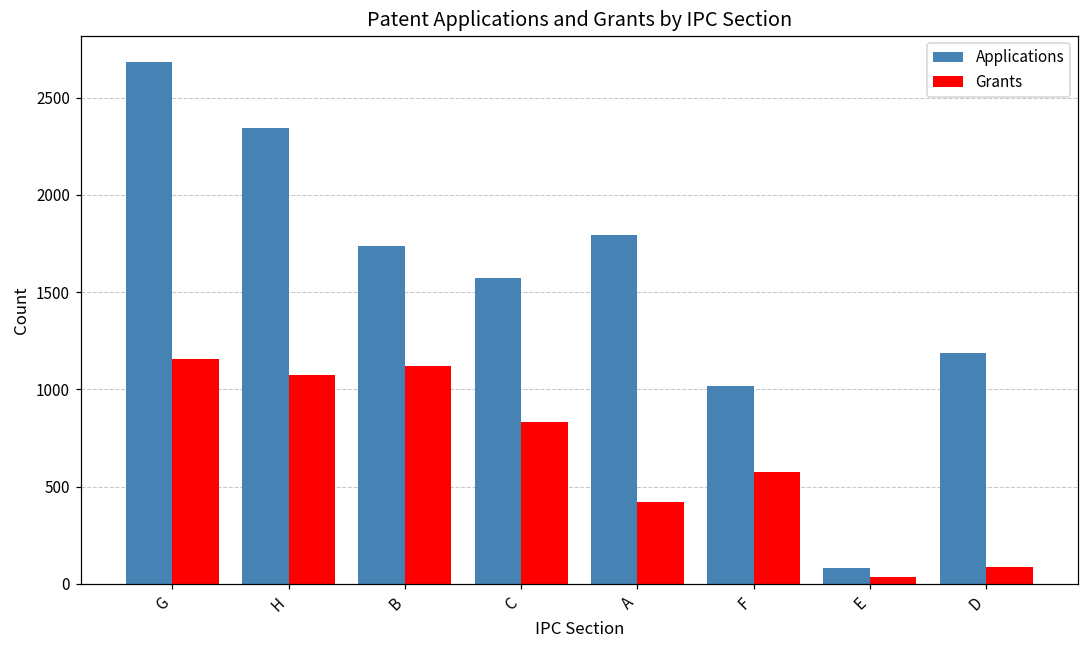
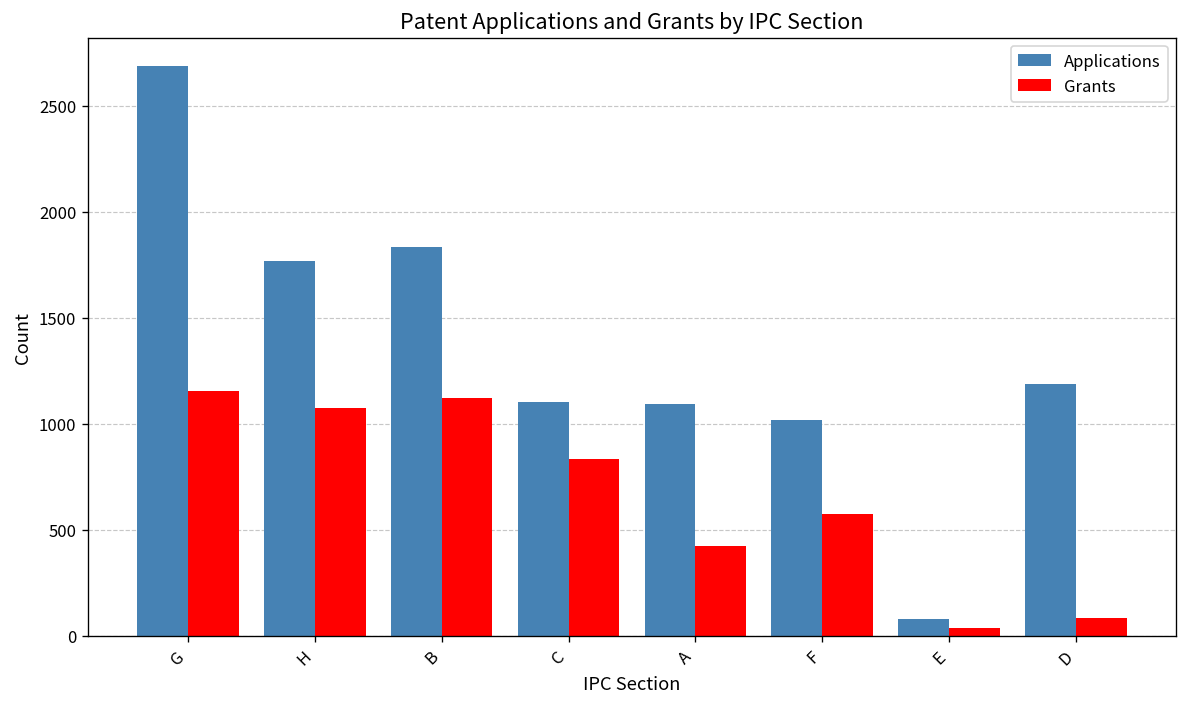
Applications, H: 2340 -> 1770
Applications, B: 1740 -> 1840
Applications, C: 1580 -> 1100
Applications, A: 1800 -> 1090
